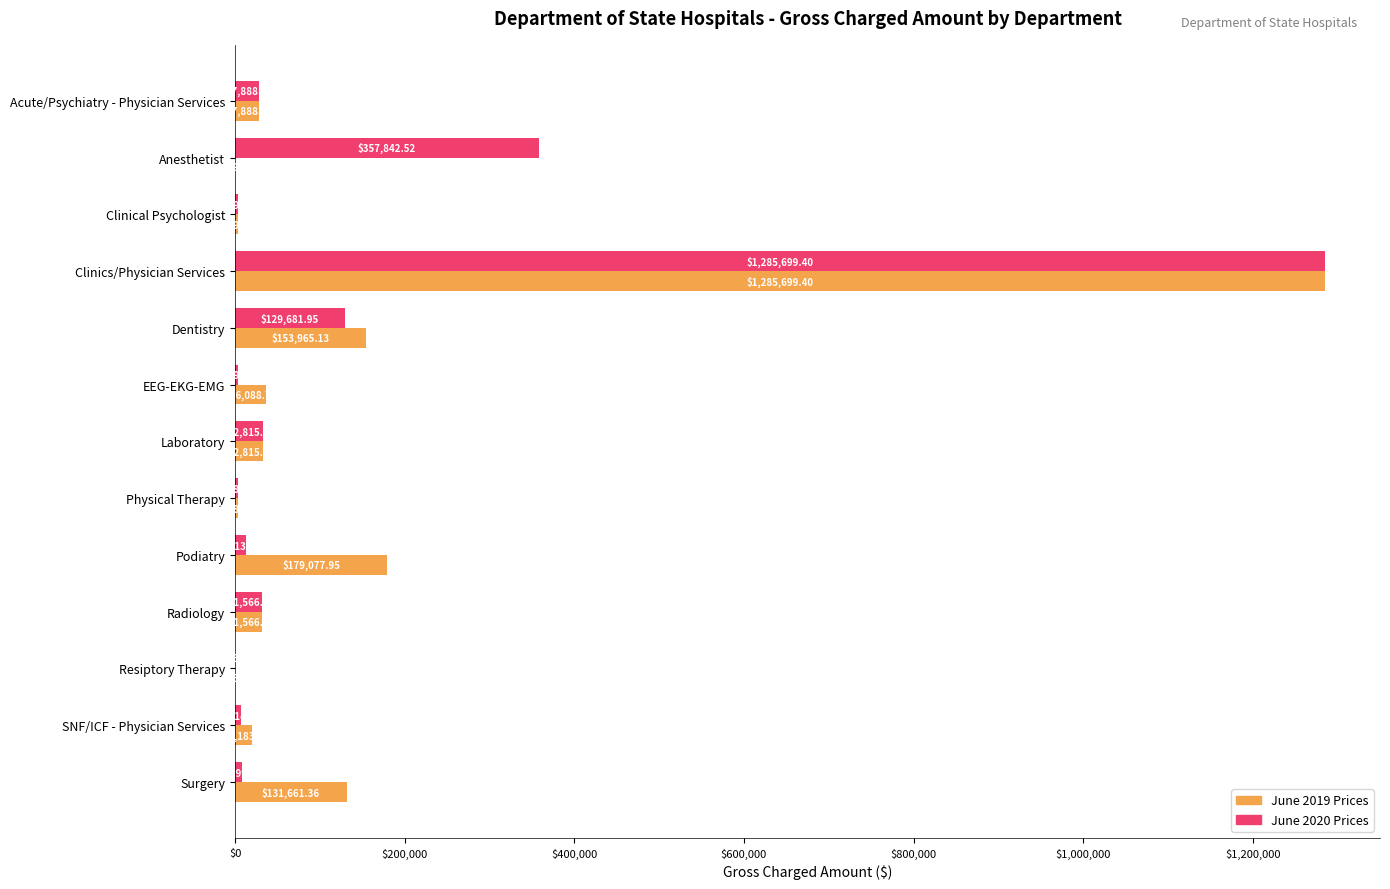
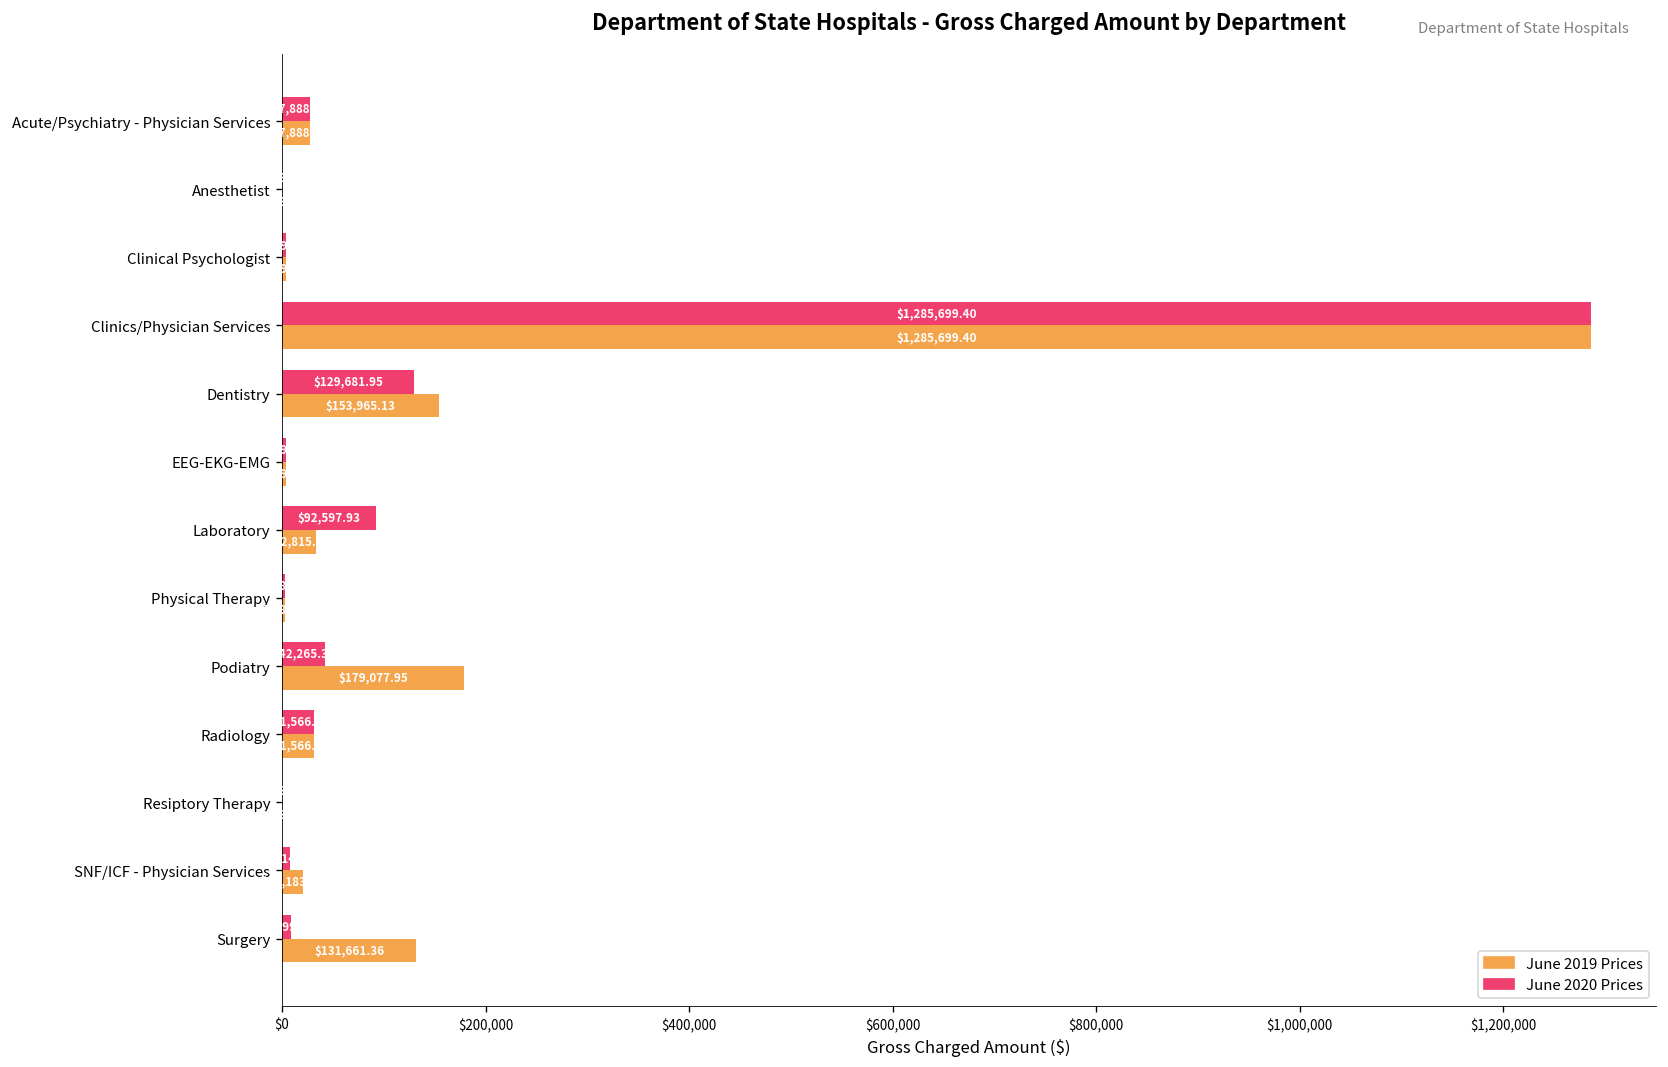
June 2020 Prices, Anesthetist: $360,000 -> $0
June 2019 Prices, EEG-EKG-EMG: $40,000 -> $0
June 2020 Prices, Laboratory: $30,000 -> $90,000
June 2020 Prices, Podiatry: $10,000 -> $40,000
